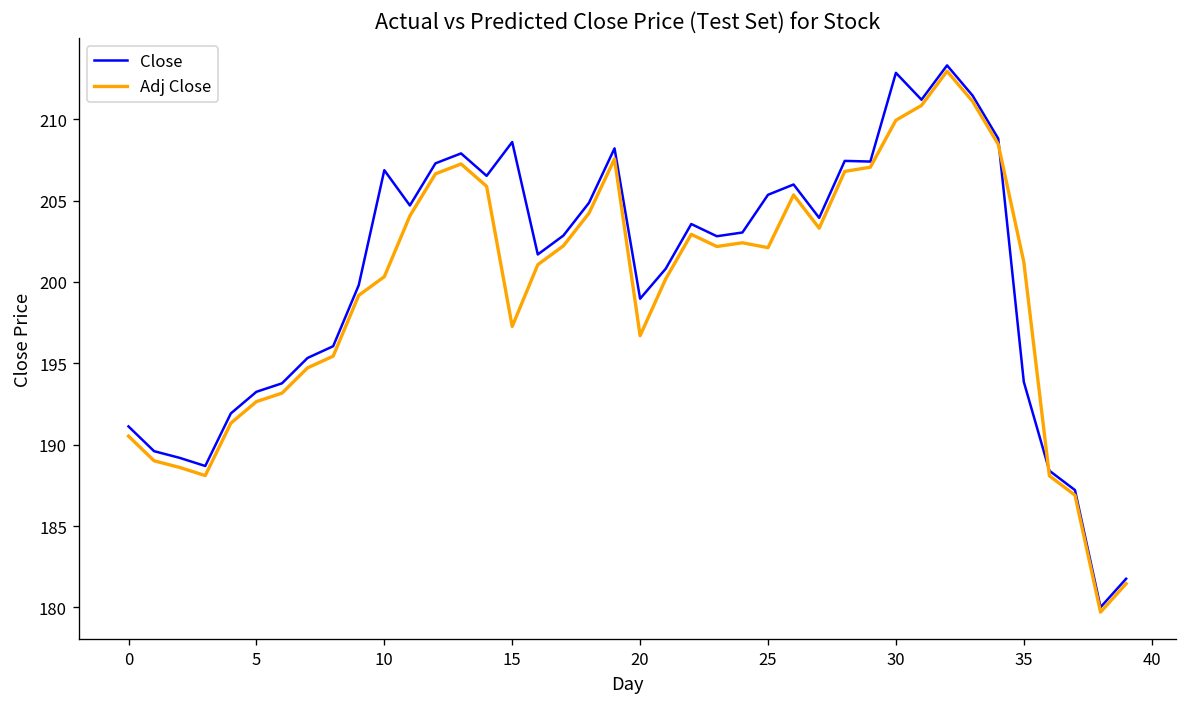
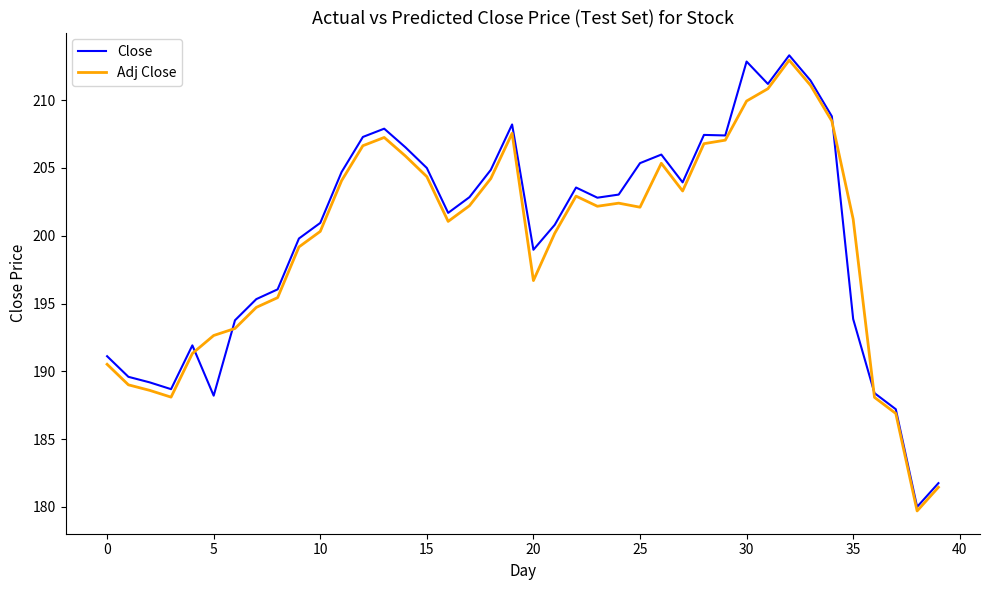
Close, 5: 193.3 -> 188.2
Close, 10: 206.9 -> 200.9
Close, 15: 208.6 -> 205.0
Adj Close, 15: 197.3 -> 204.4
